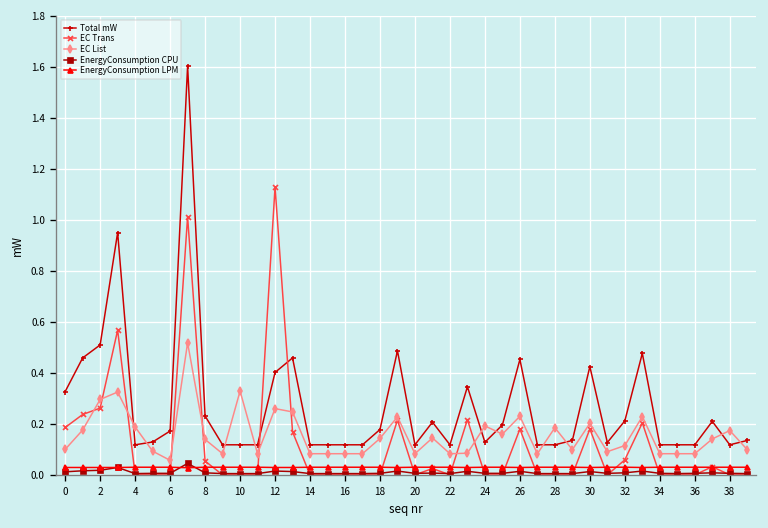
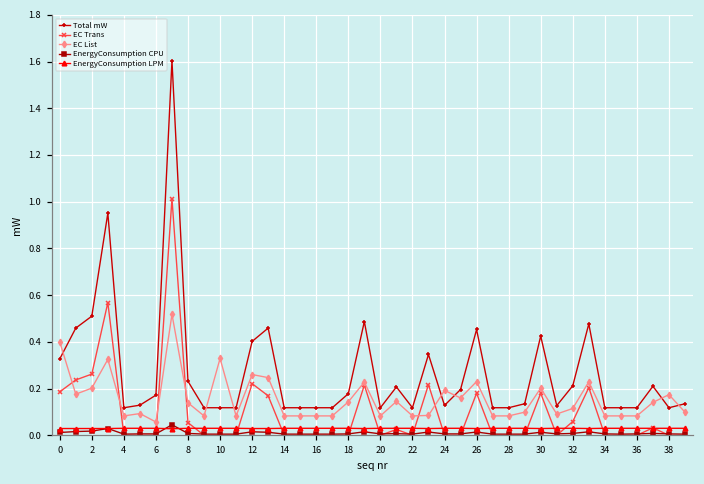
EC List, 0: 0.1 -> 0.4
EC List, 2: 0.30 -> 0.20
EC List, 4: 0.19 -> 0.08
EC Trans, 12: 1.13 -> 0.22
EC List, 28: 0.19 -> 0.08
